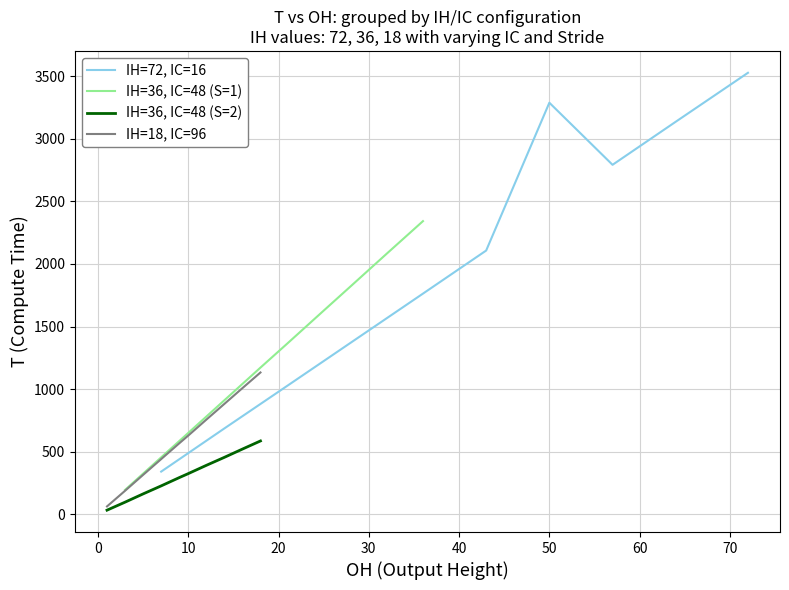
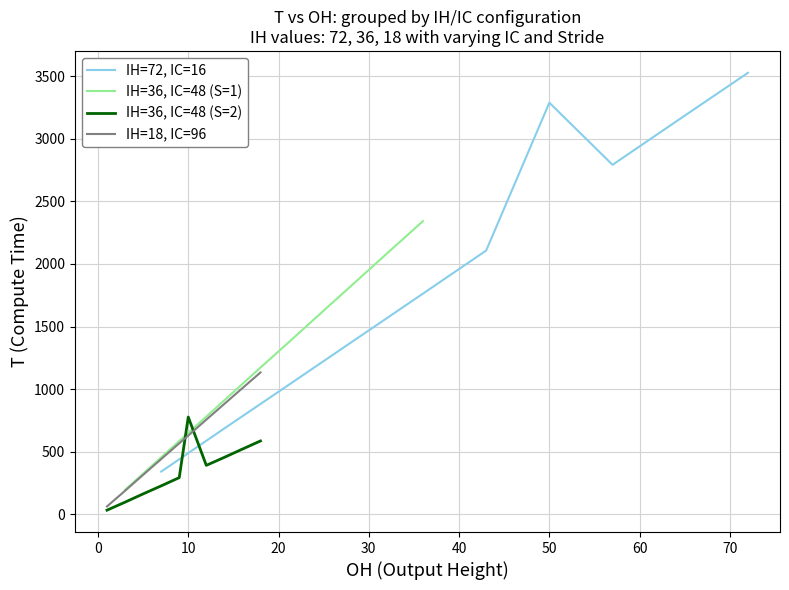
IH=36, IC=48 (S=2), 10: 330 -> 780
